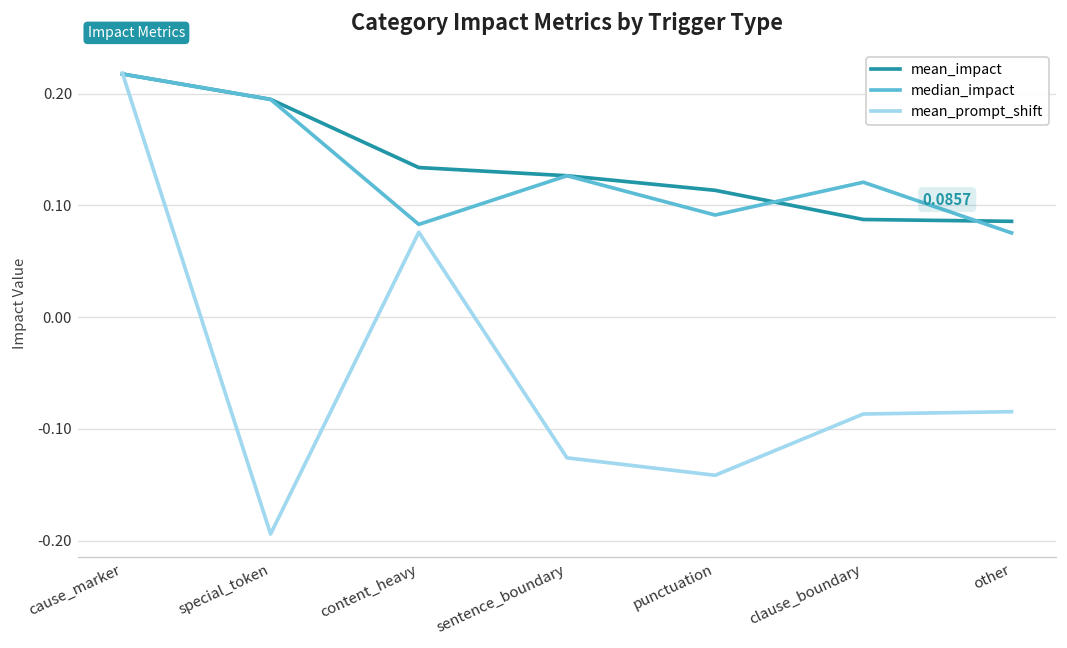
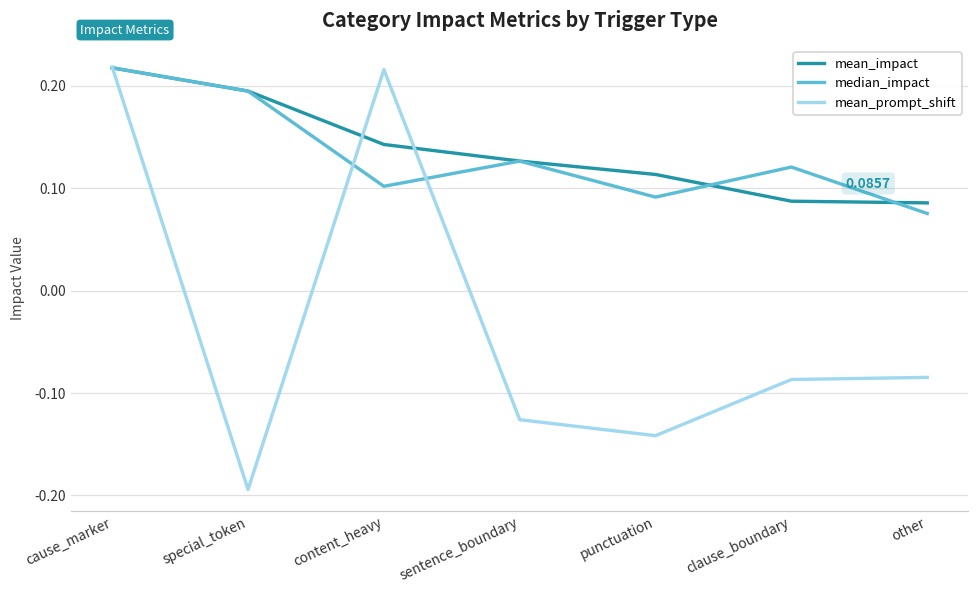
mean_impact, content_heavy: 0.13 -> 0.14
median_impact, content_heavy: 0.08 -> 0.10
mean_prompt_shift, content_heavy: 0.08 -> 0.22
